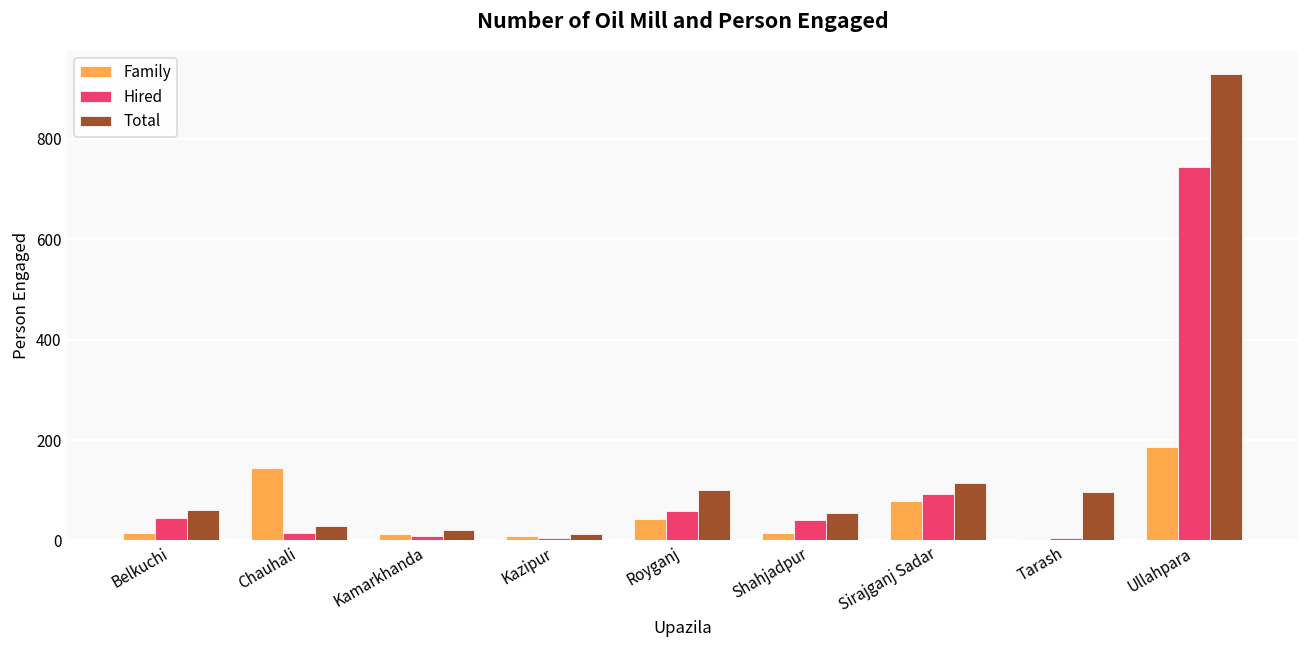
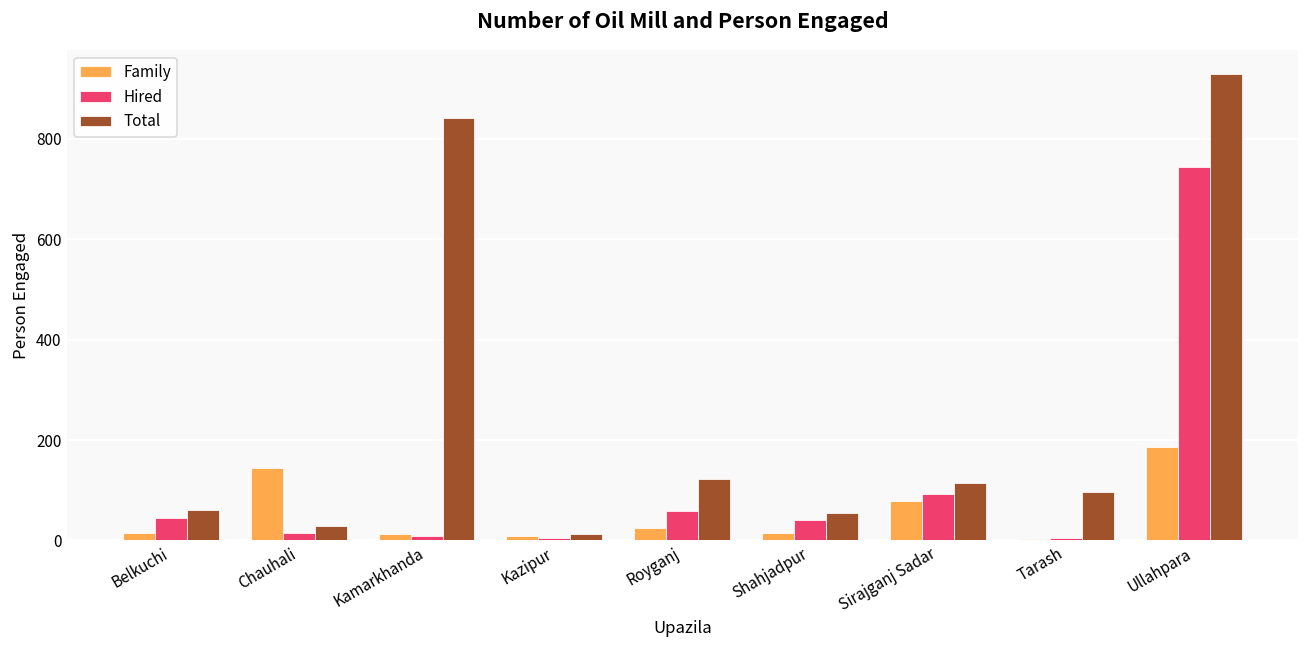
Total, Kamarkhanda: 20 -> 840
Family, Royganj: 40 -> 30
Total, Royganj: 100 -> 120
